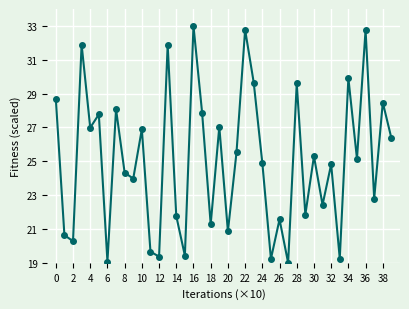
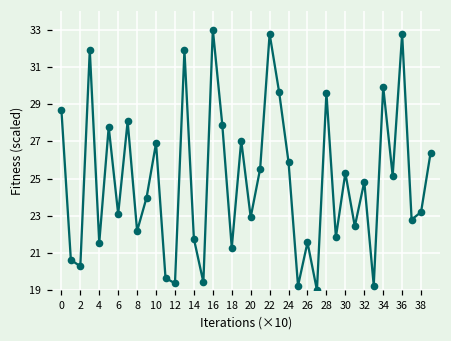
4: 27.0 -> 21.5
6: 19.1 -> 23.1
8: 24.3 -> 22.2
20: 20.9 -> 22.9
24: 24.9 -> 25.9
38: 28.5 -> 23.2
